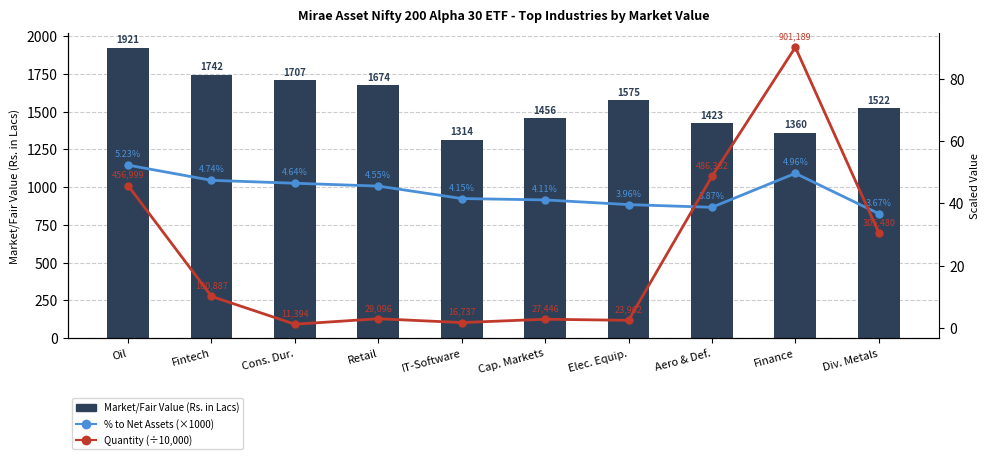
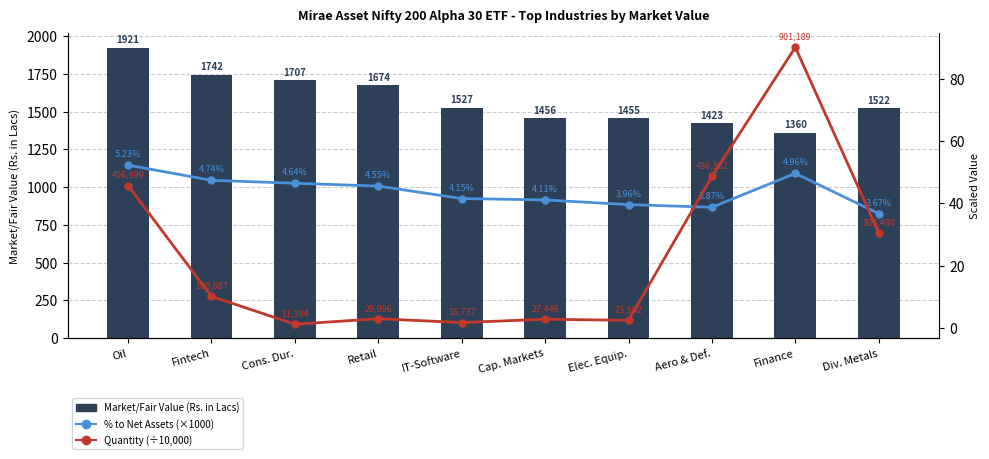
Market/Fair Value (Rs. in Lacs), IT-Software: 1314 -> 1527
Market/Fair Value (Rs. in Lacs), Elec. Equip.: 1575 -> 1455
